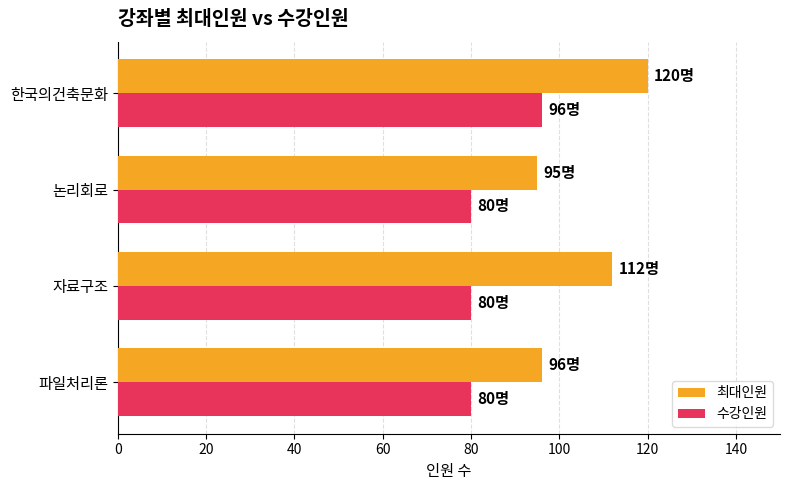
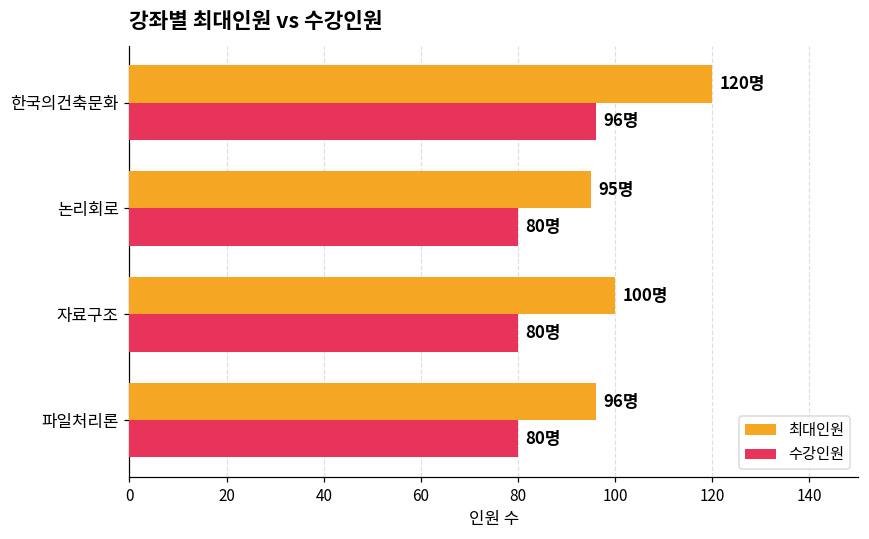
최대인원, 자료구조: 112명 -> 100명
